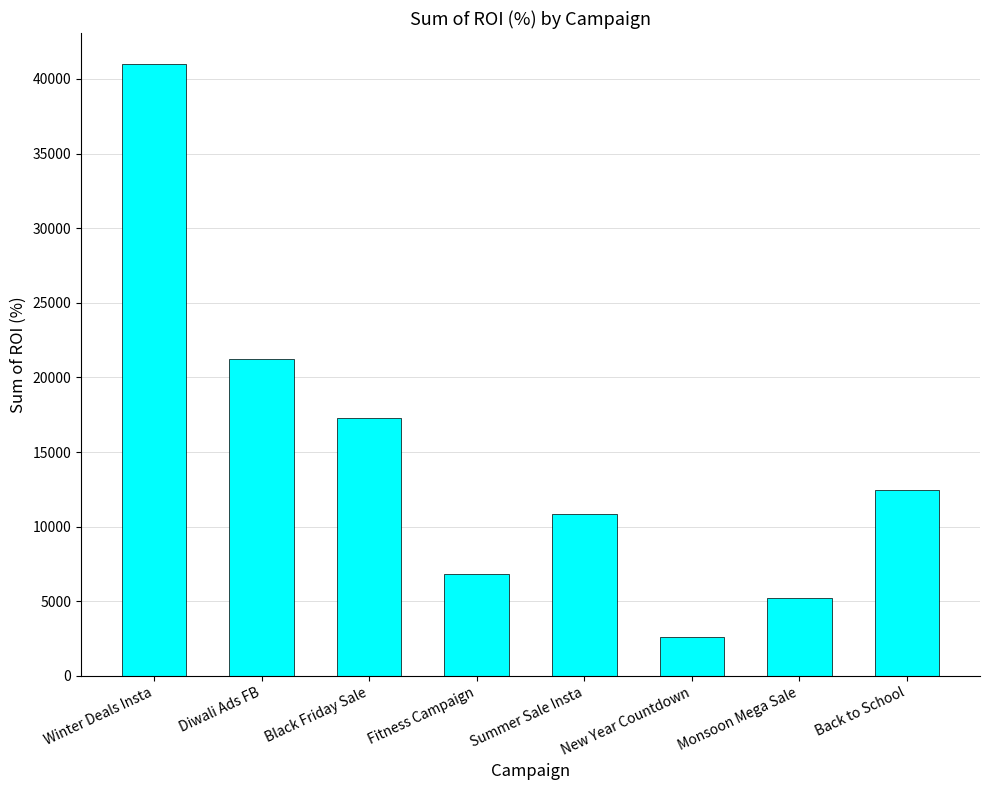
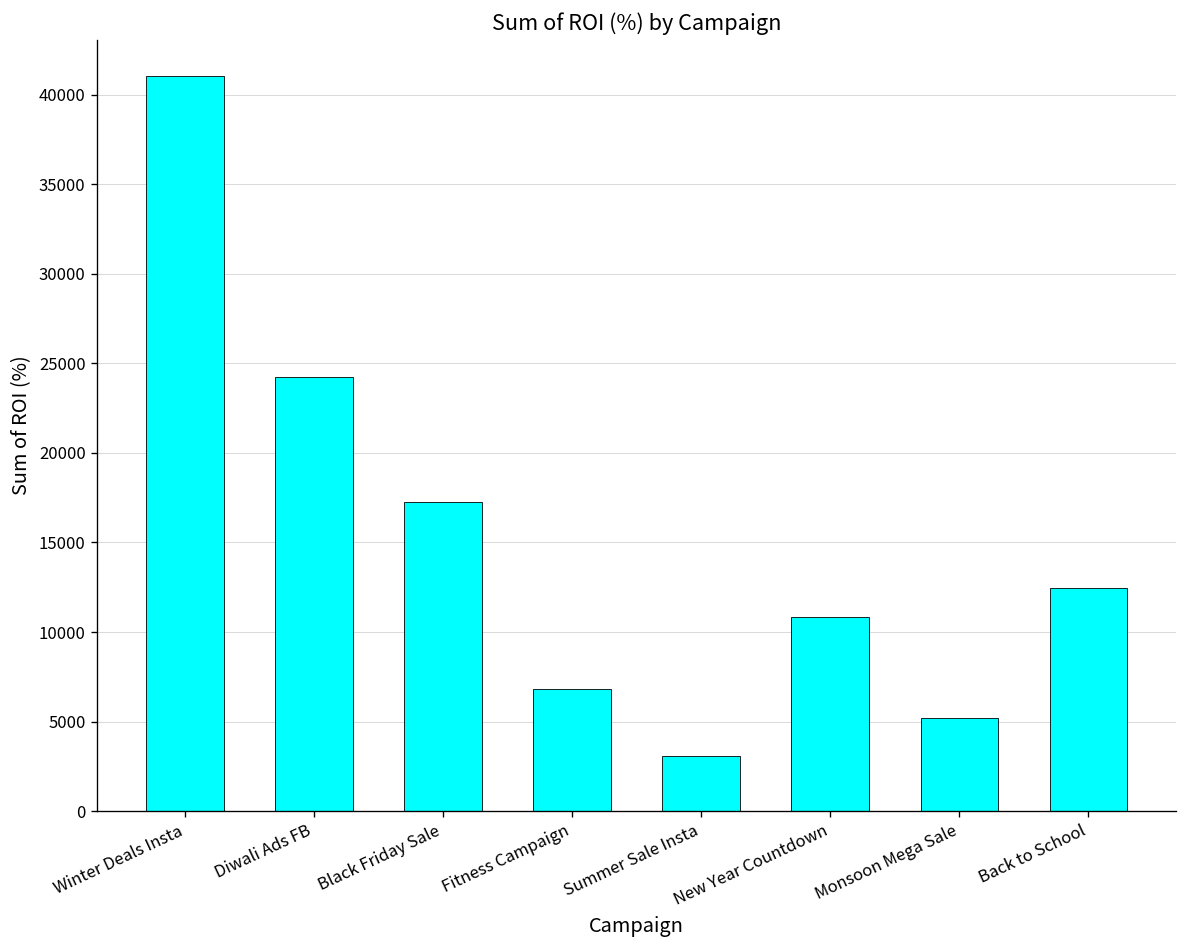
Diwali Ads FB: 21200 -> 24200
Summer Sale Insta: 10800 -> 3100
New Year Countdown: 2600 -> 10900
